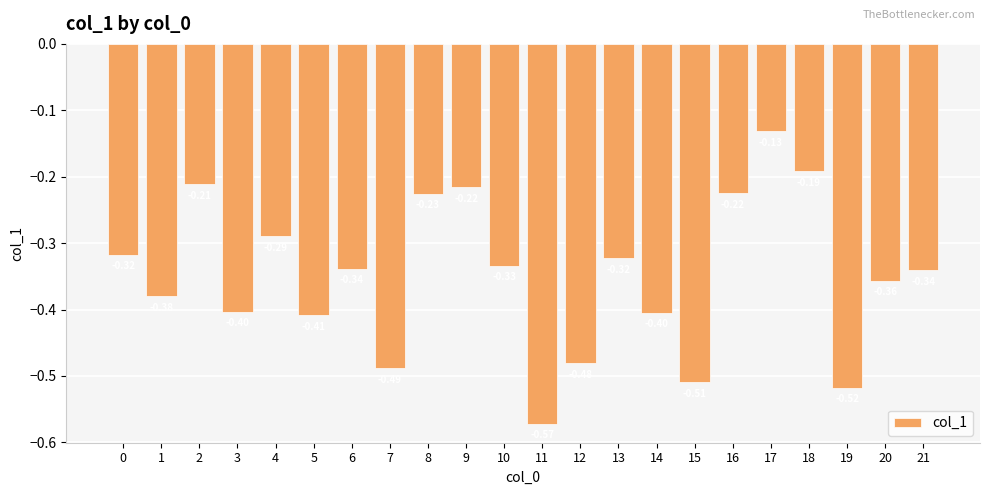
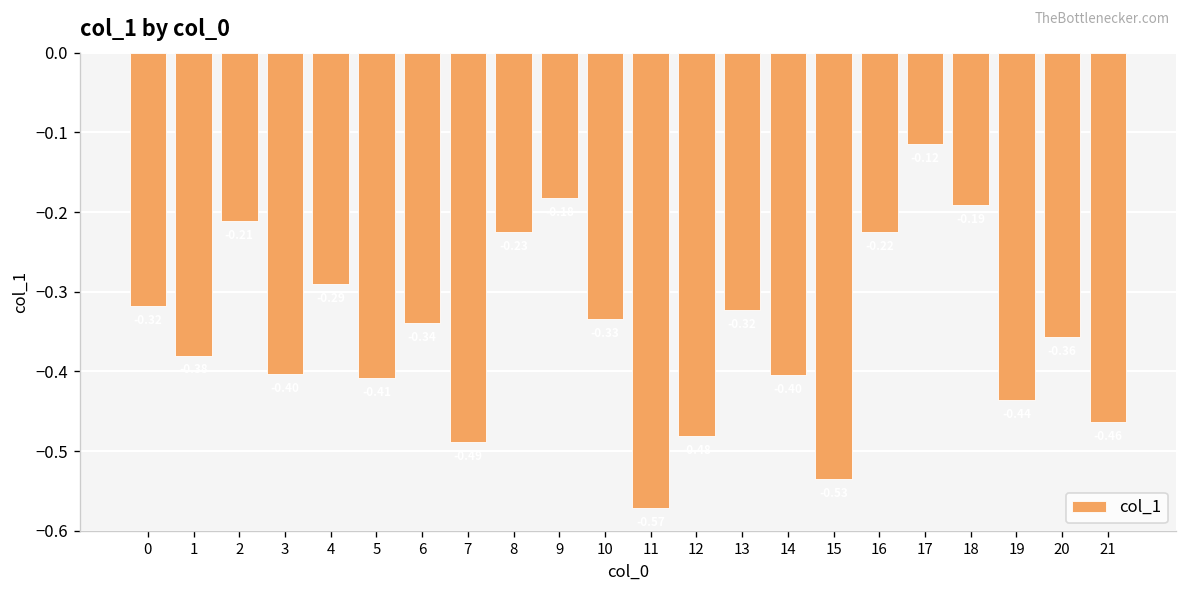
9: -0.22 -> -0.18
15: -0.51 -> -0.53
17: -0.13 -> -0.12
19: -0.52 -> -0.44
21: -0.34 -> -0.46
